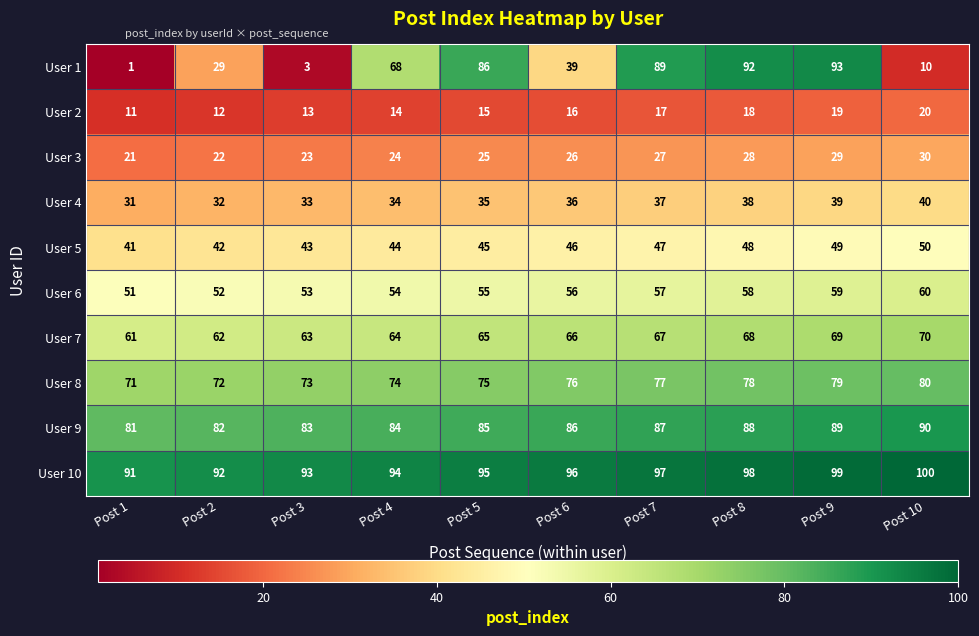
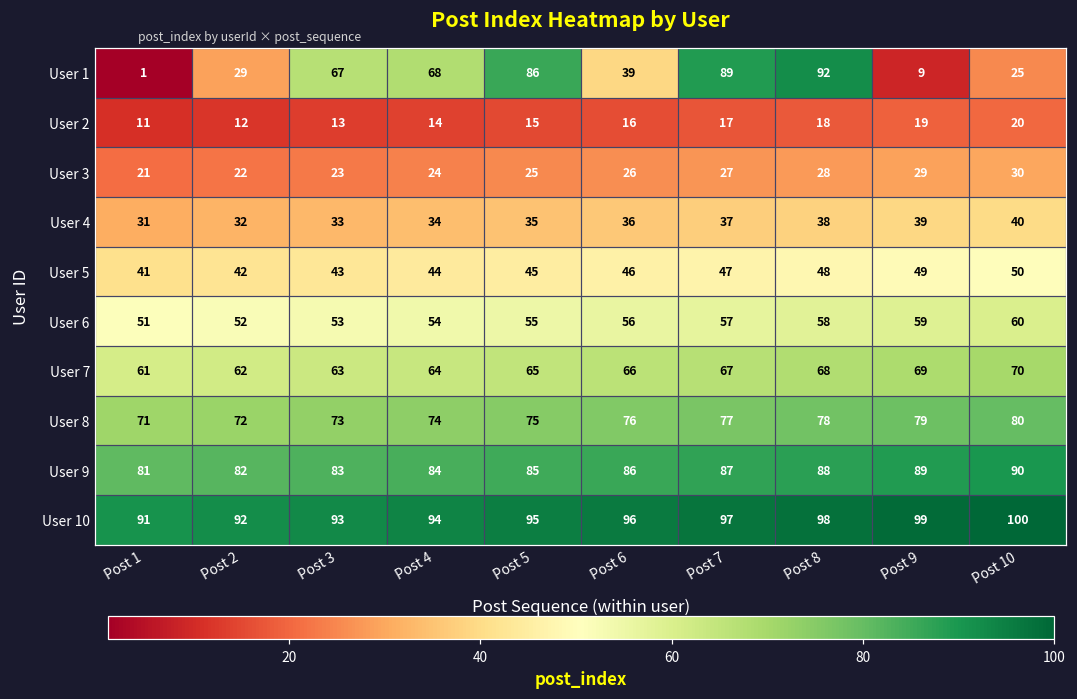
User 1, Post 3: 3 -> 67
User 1, Post 9: 93 -> 9
User 1, Post 10: 10 -> 25
